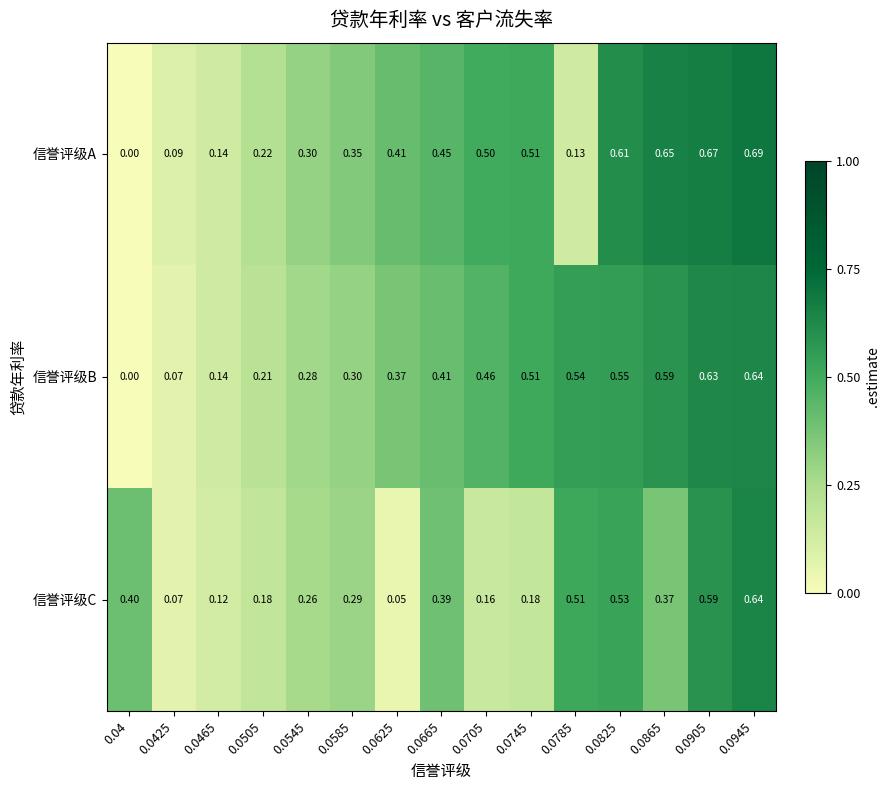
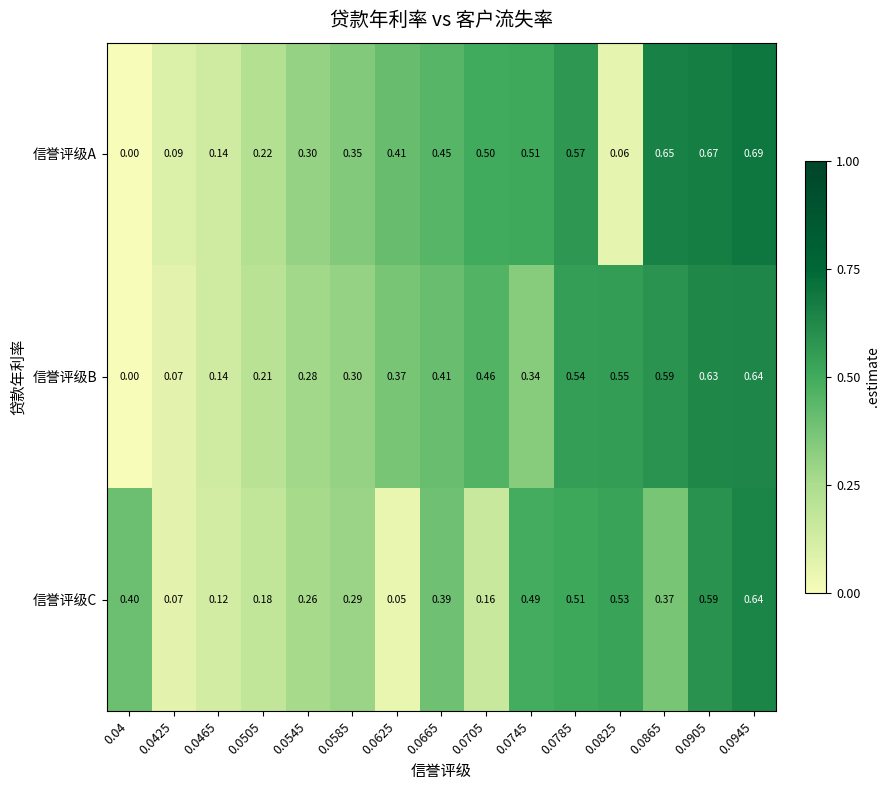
信誉评级A, 0.0785: 0.13 -> 0.57
信誉评级A, 0.0825: 0.61 -> 0.06
信誉评级B, 0.0745: 0.51 -> 0.34
信誉评级C, 0.0745: 0.18 -> 0.49
